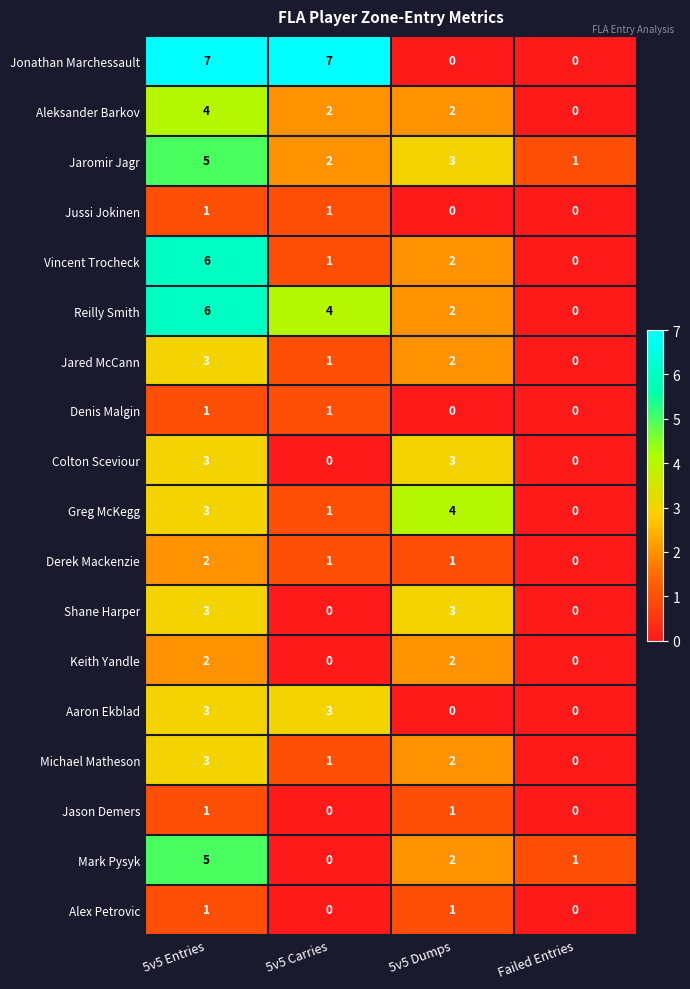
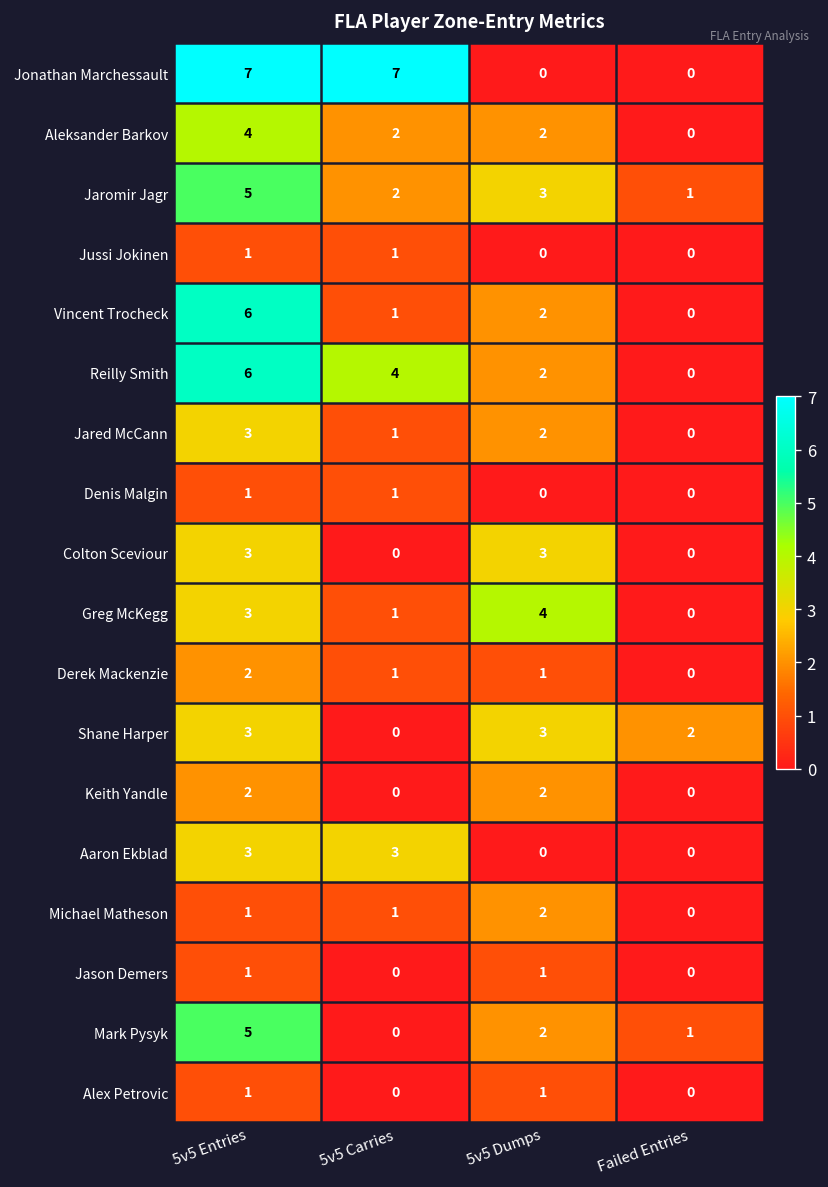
Shane Harper, Failed Entries: 0 -> 2
Michael Matheson, 5v5 Entries: 3 -> 1
